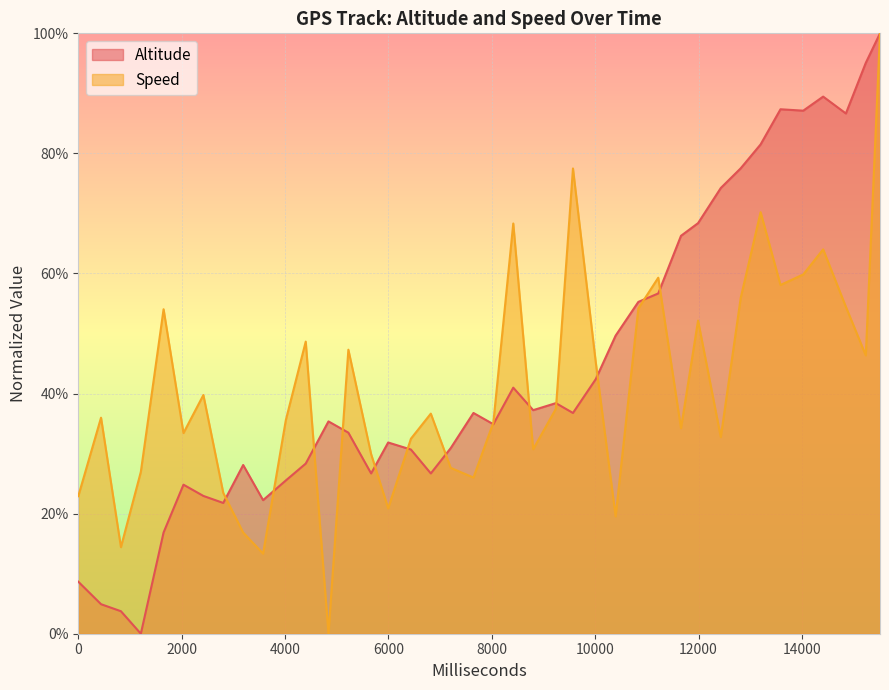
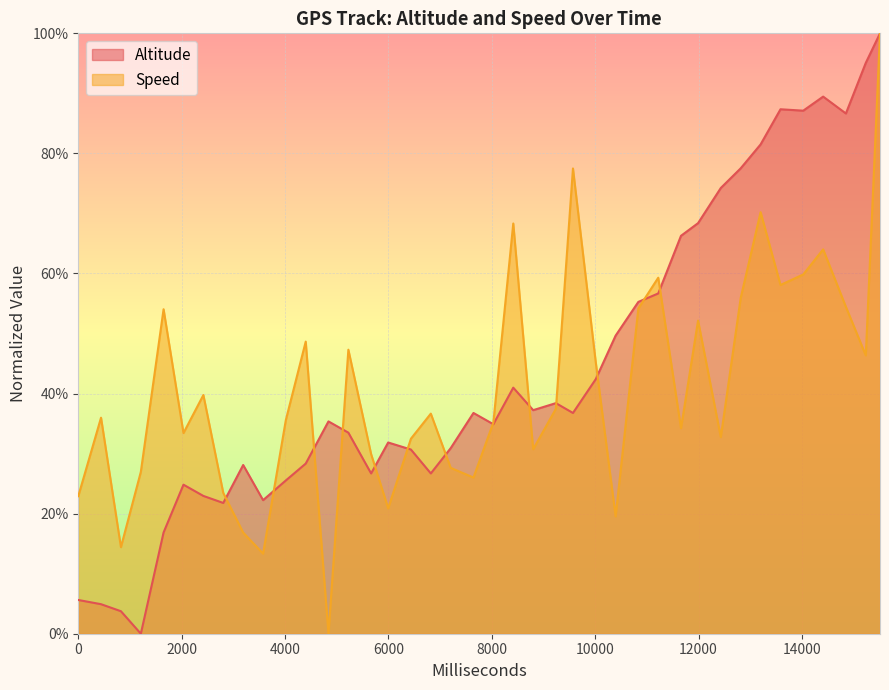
Altitude, 0: 9% -> 6%
